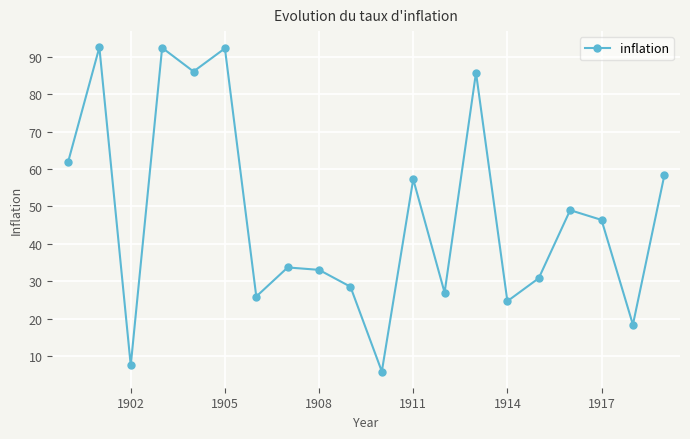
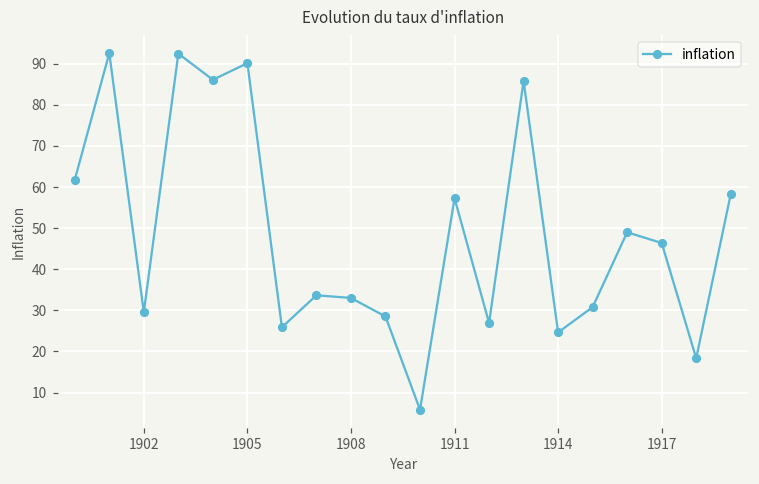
1902: 7 -> 30
1905: 92 -> 90
